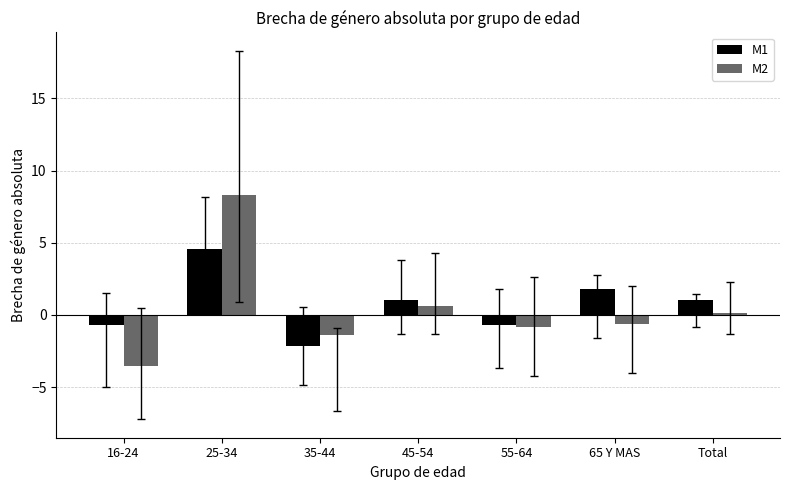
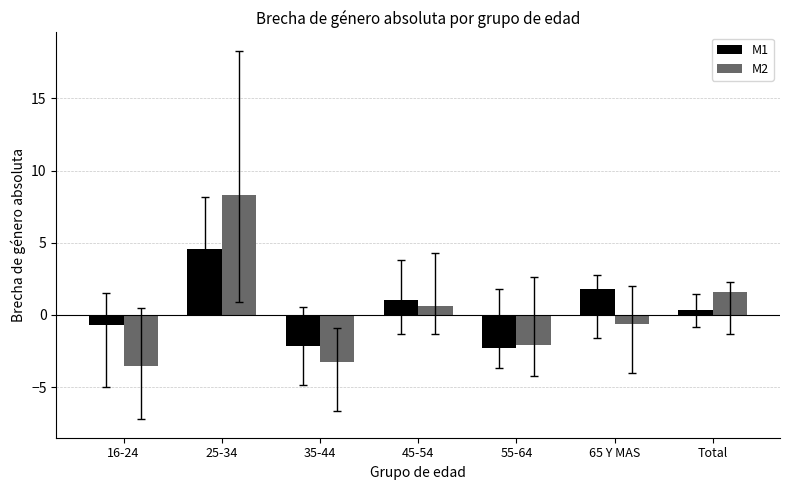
M2, 35-44: -1.4 -> -3.3
M1, 55-64: -0.7 -> -2.3
M2, 55-64: -0.8 -> -2.1
M1, Total: 1.1 -> 0.3
M2, Total: 0.2 -> 1.6
